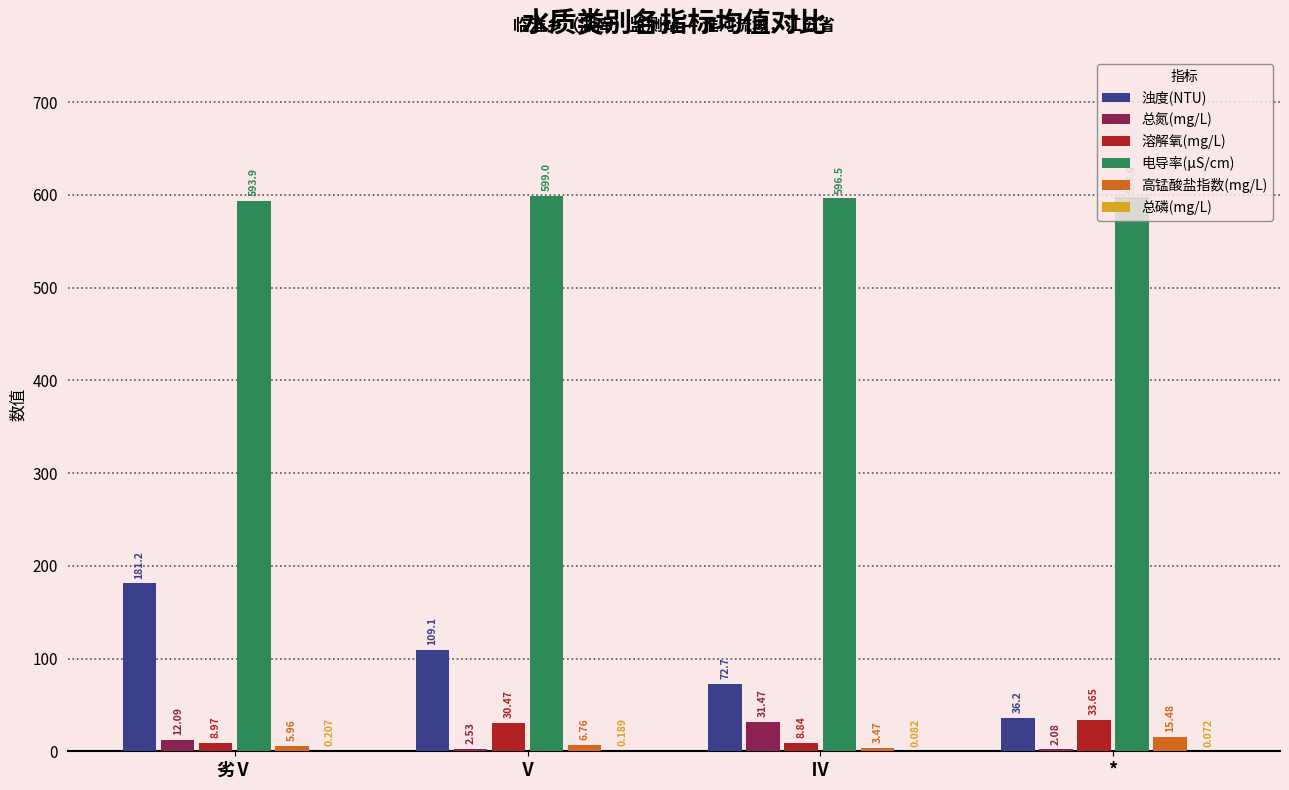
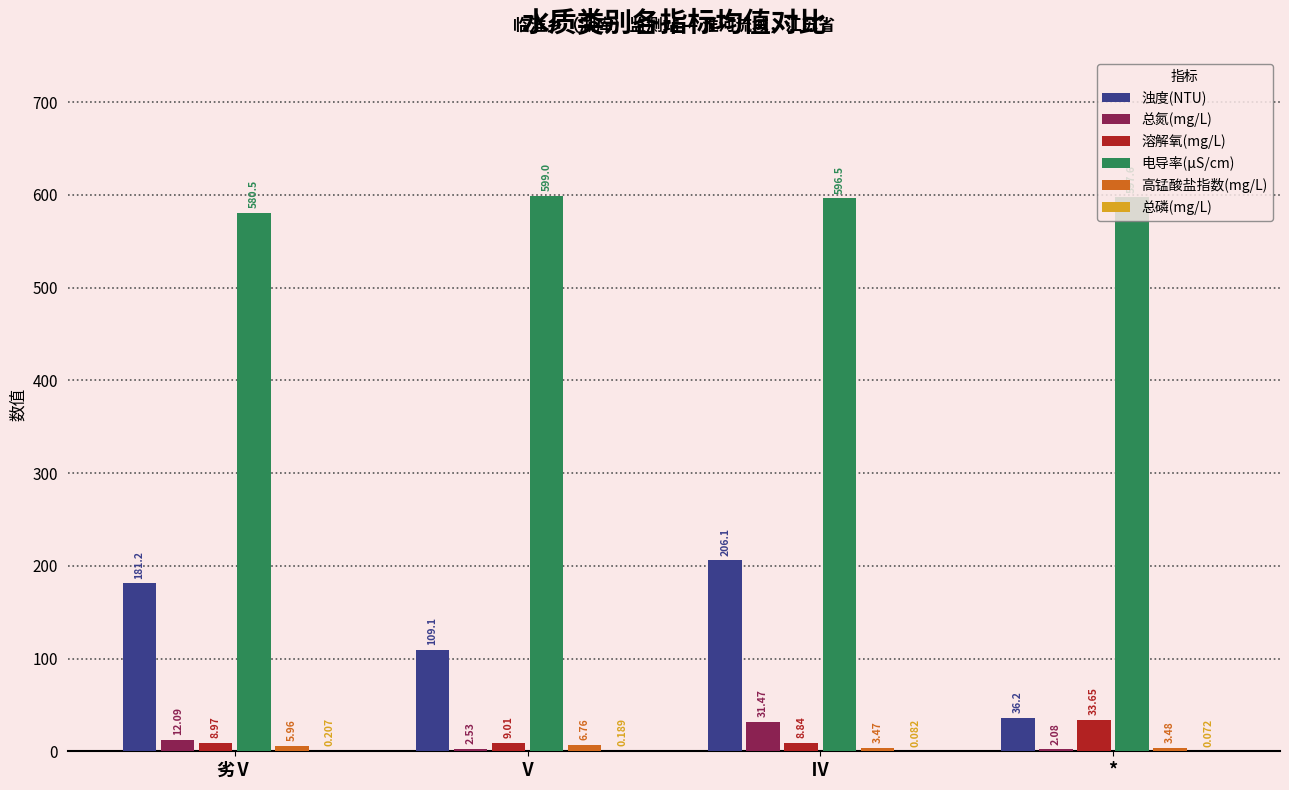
电导率(μS/cm), 劣Ⅴ: 593.9 -> 580.5
溶解氧(mg/L), Ⅴ: 30.47 -> 9.01
浊度(NTU), Ⅳ: 72.7 -> 206.1
高锰酸盐指数(mg/L), *: 15.48 -> 3.48
